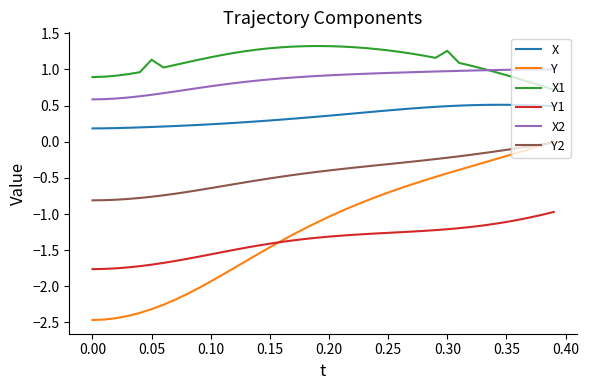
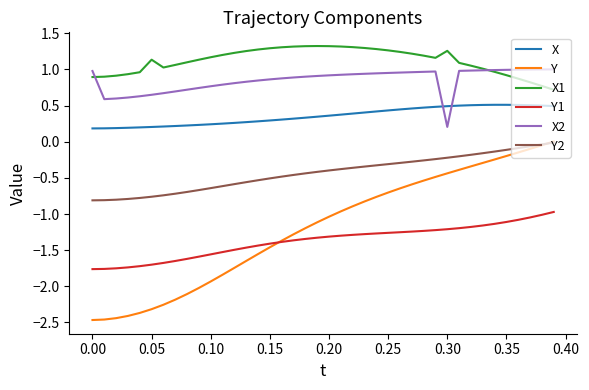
X2, 0.00: 0.6 -> 1.0
X2, 0.30: 1.0 -> 0.2
